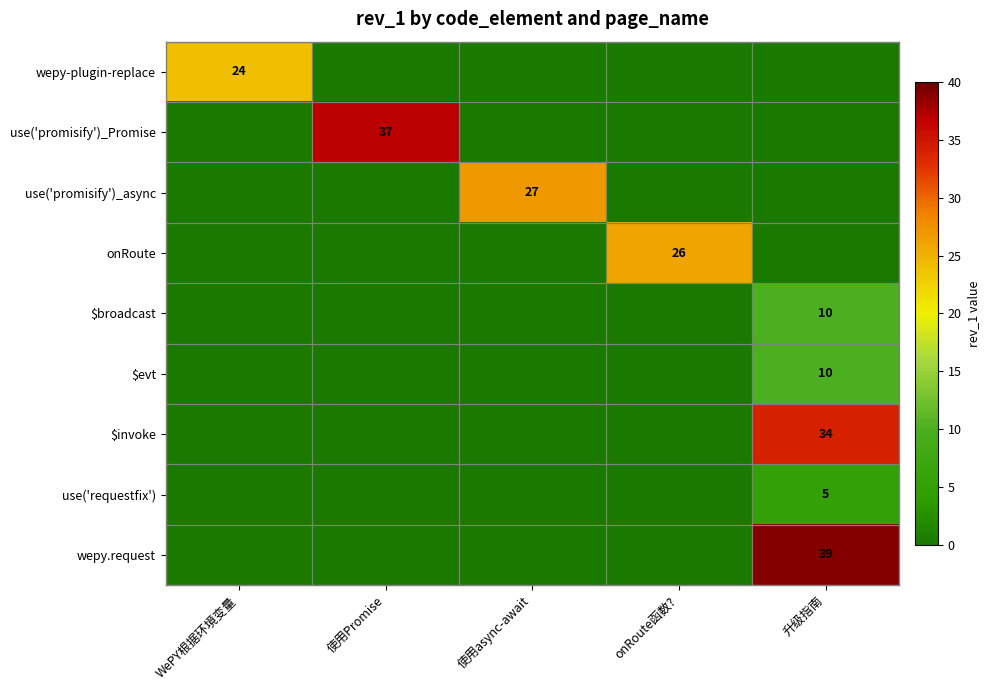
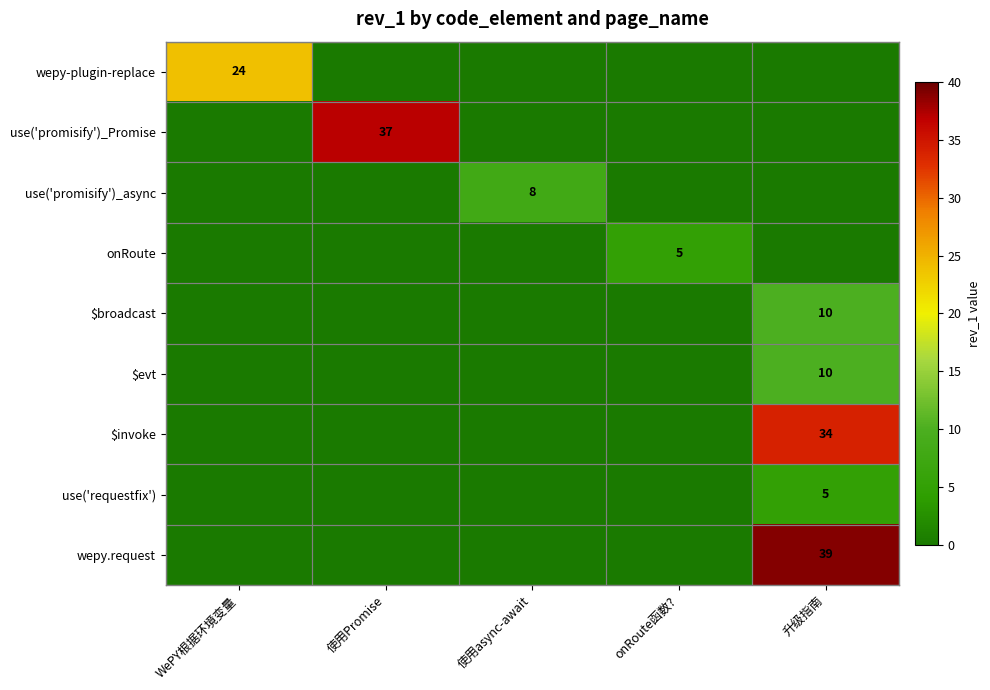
use('promisify')_async, 使用async-await: 27 -> 8
onRoute, onRoute函数?: 26 -> 5
